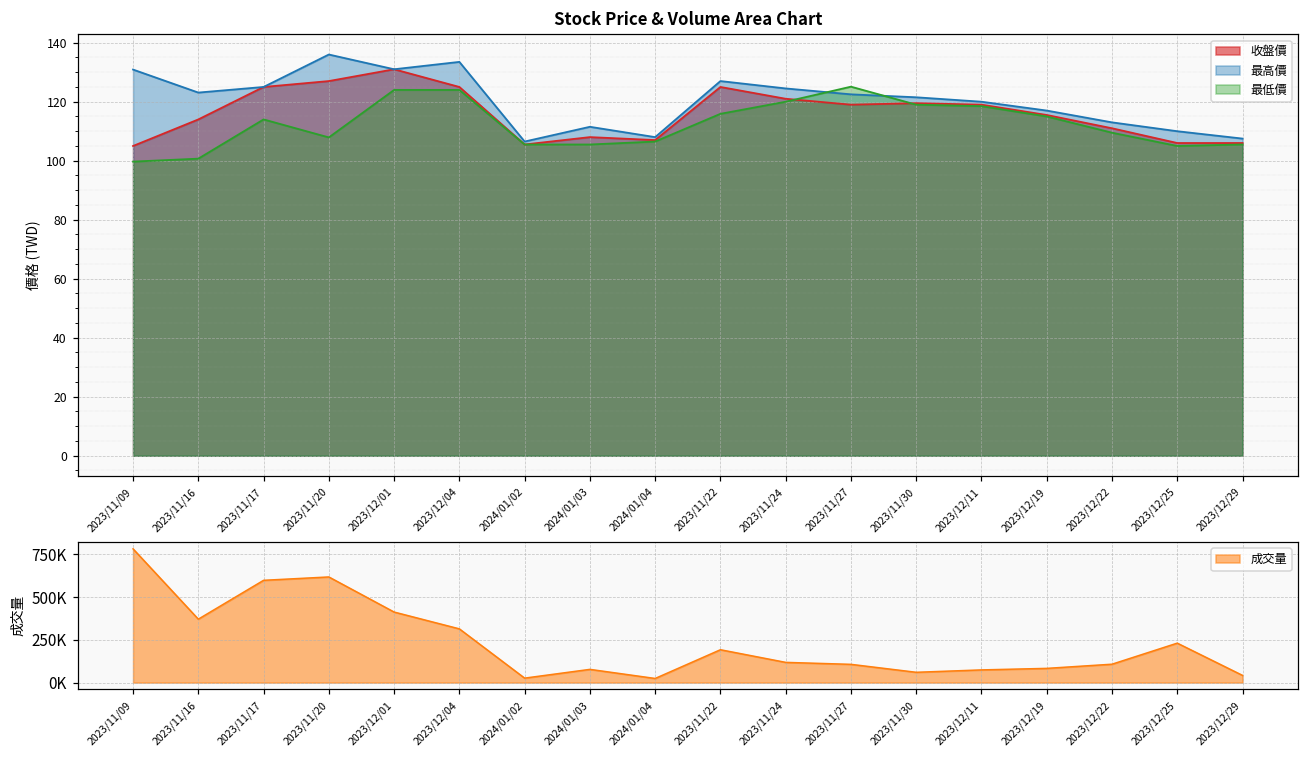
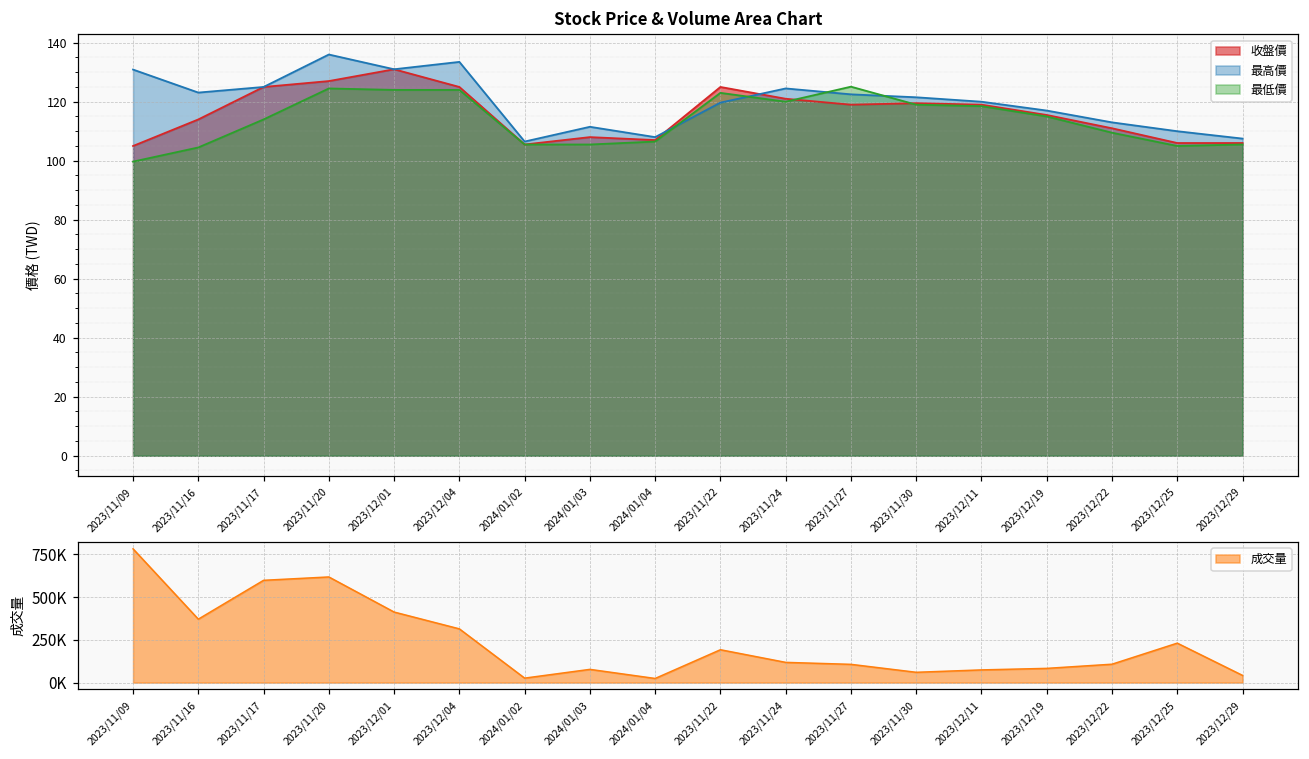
Stock Price & Volume Area Chart, 最低價, 2023/11/16: 101 -> 105
Stock Price & Volume Area Chart, 最低價, 2023/11/20: 108 -> 125
Stock Price & Volume Area Chart, 最高價, 2023/11/22: 127 -> 120
Stock Price & Volume Area Chart, 最低價, 2023/11/22: 116 -> 123
